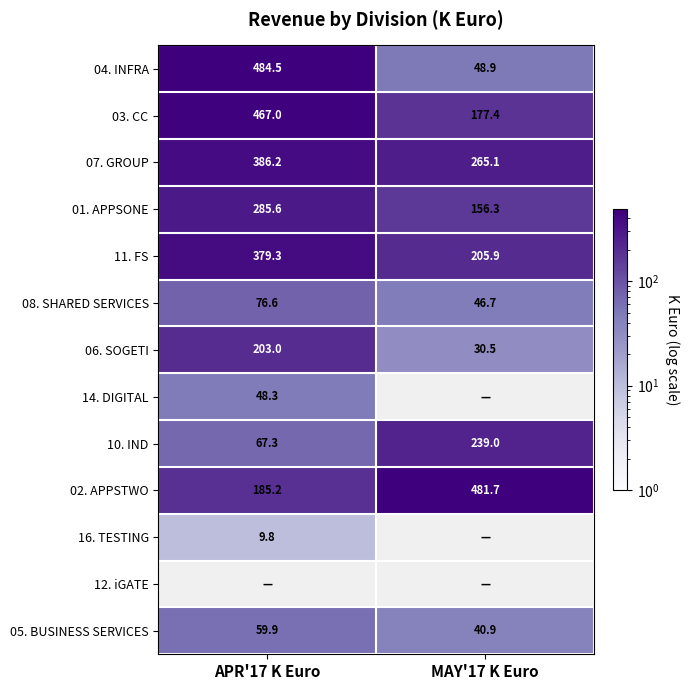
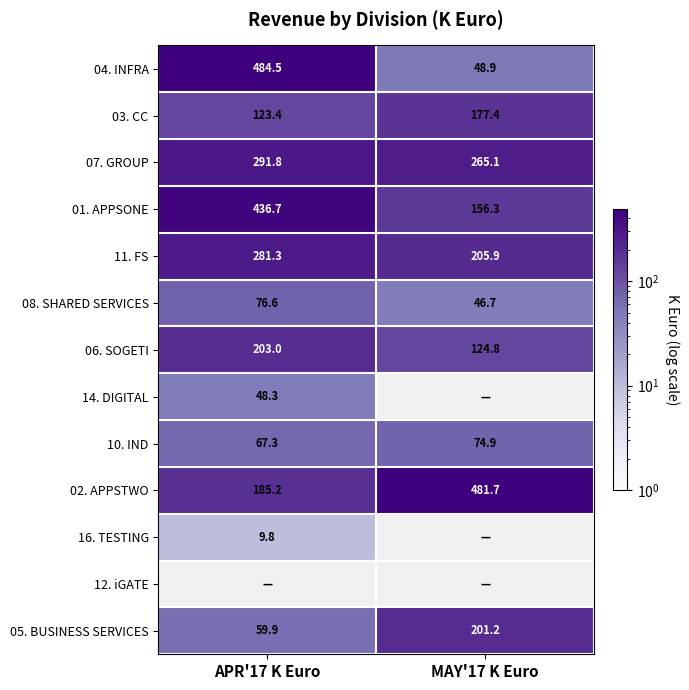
03. CC, APR'17 K Euro: 467.0 -> 123.4
07. GROUP, APR'17 K Euro: 386.2 -> 291.8
01. APPSONE, APR'17 K Euro: 285.6 -> 436.7
11. FS, APR'17 K Euro: 379.3 -> 281.3
06. SOGETI, MAY'17 K Euro: 30.5 -> 124.8
10. IND, MAY'17 K Euro: 239.0 -> 74.9
05. BUSINESS SERVICES, MAY'17 K Euro: 40.9 -> 201.2
